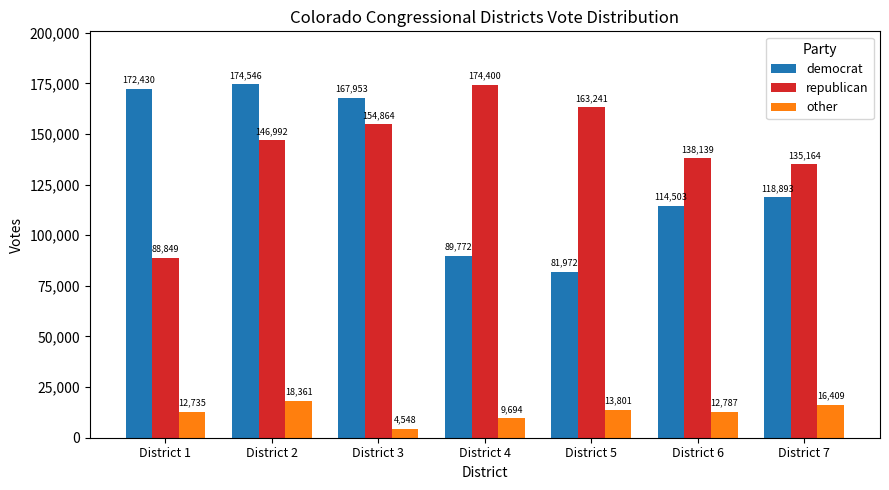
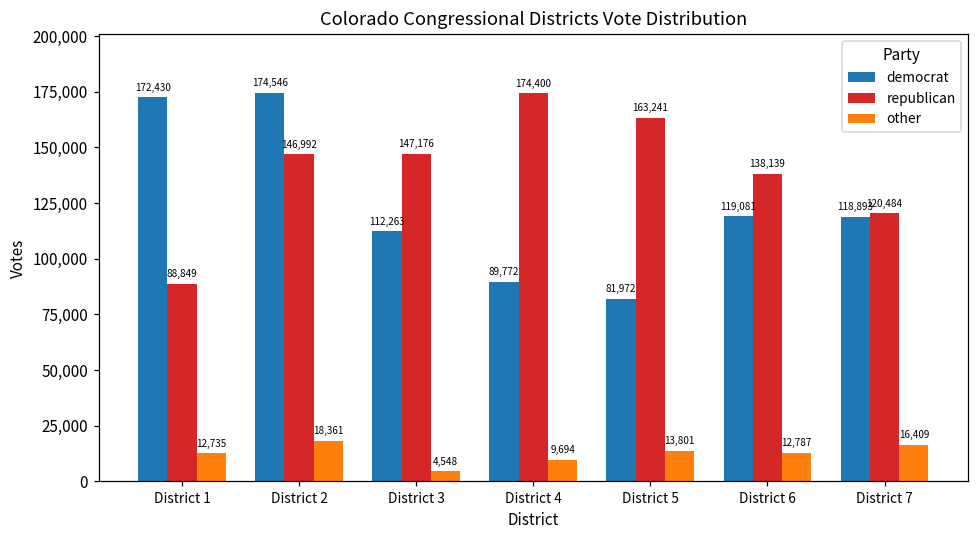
democrat, District 3: 167,953 -> 112,263
republican, District 3: 154,864 -> 147,176
democrat, District 6: 114,503 -> 119,081
republican, District 7: 135,164 -> 120,484
